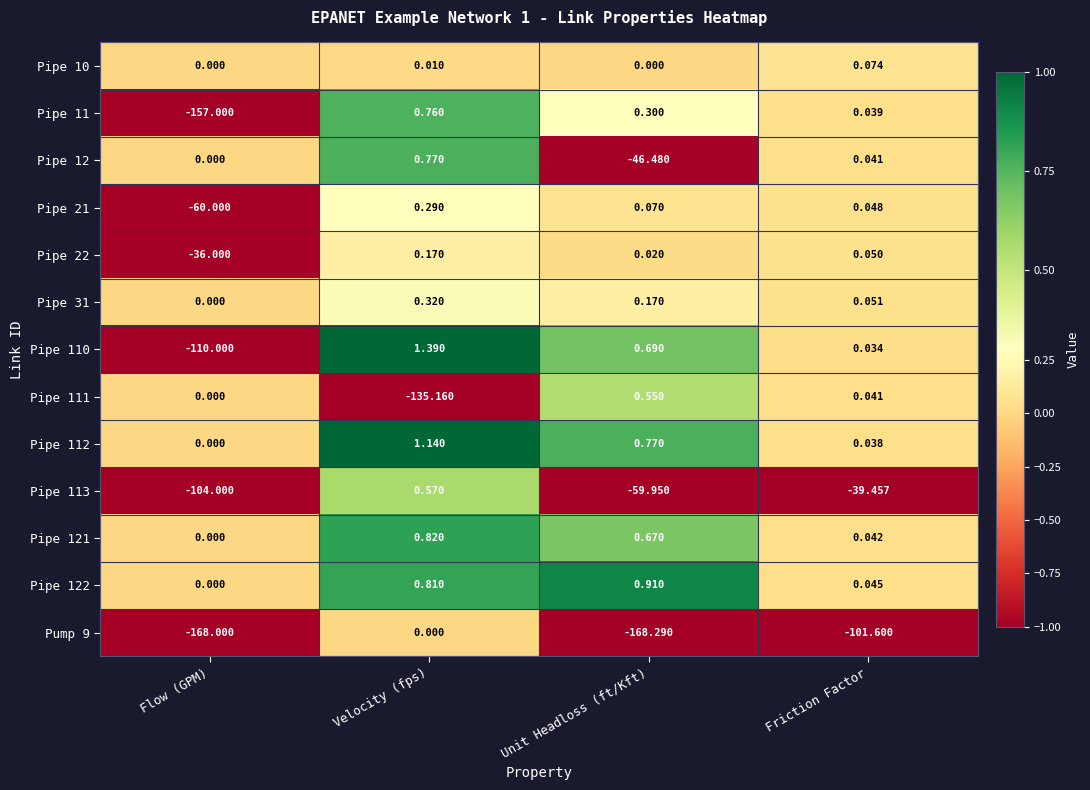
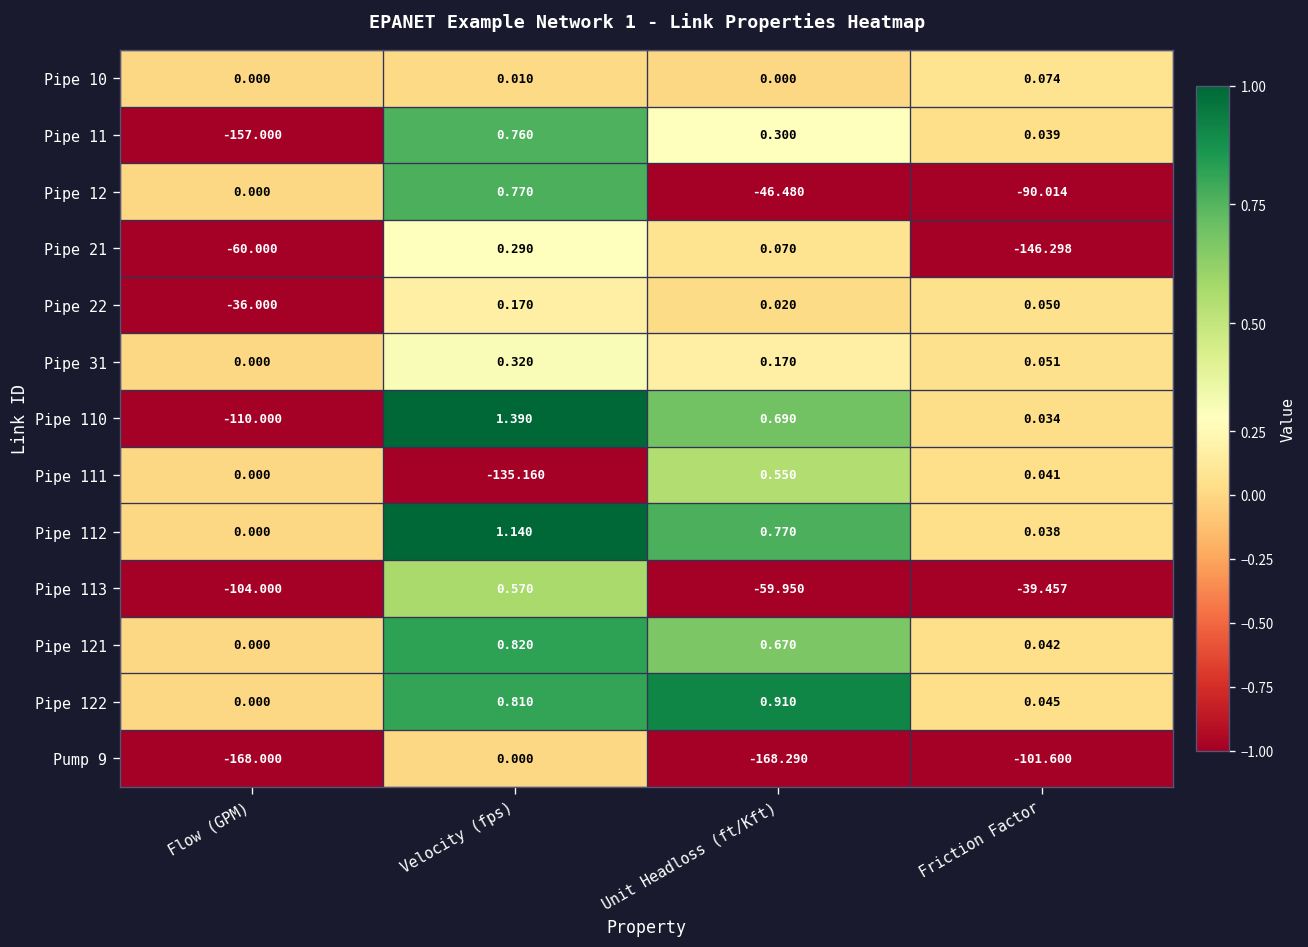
Pipe 12, Friction Factor: 0.041 -> -90.014
Pipe 21, Friction Factor: 0.048 -> -146.298
